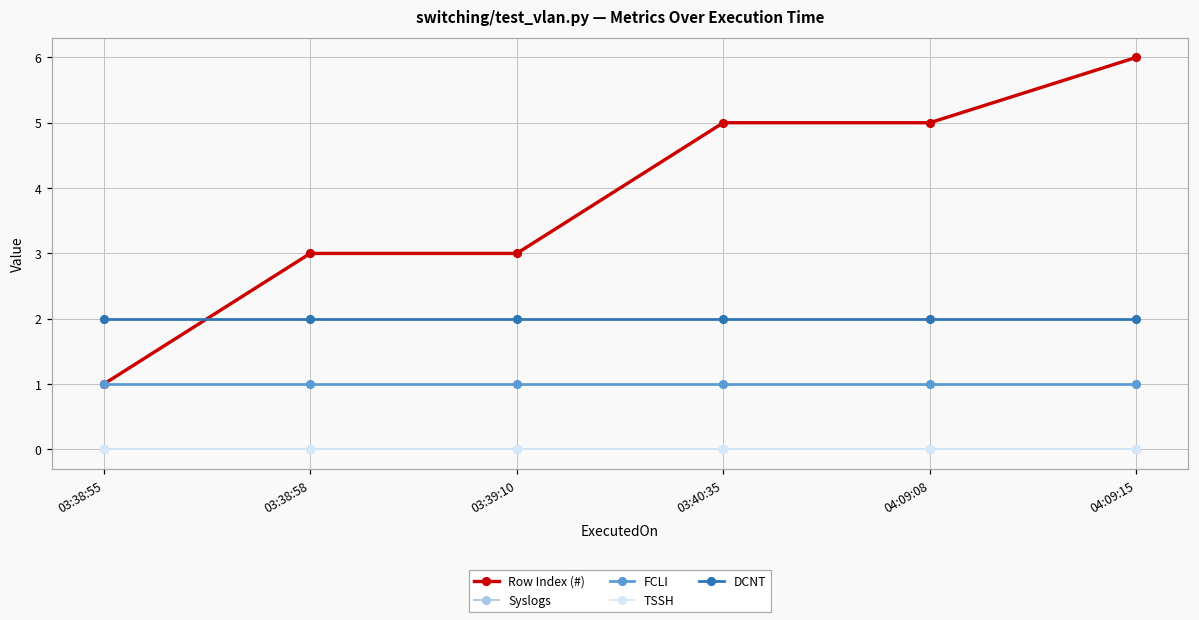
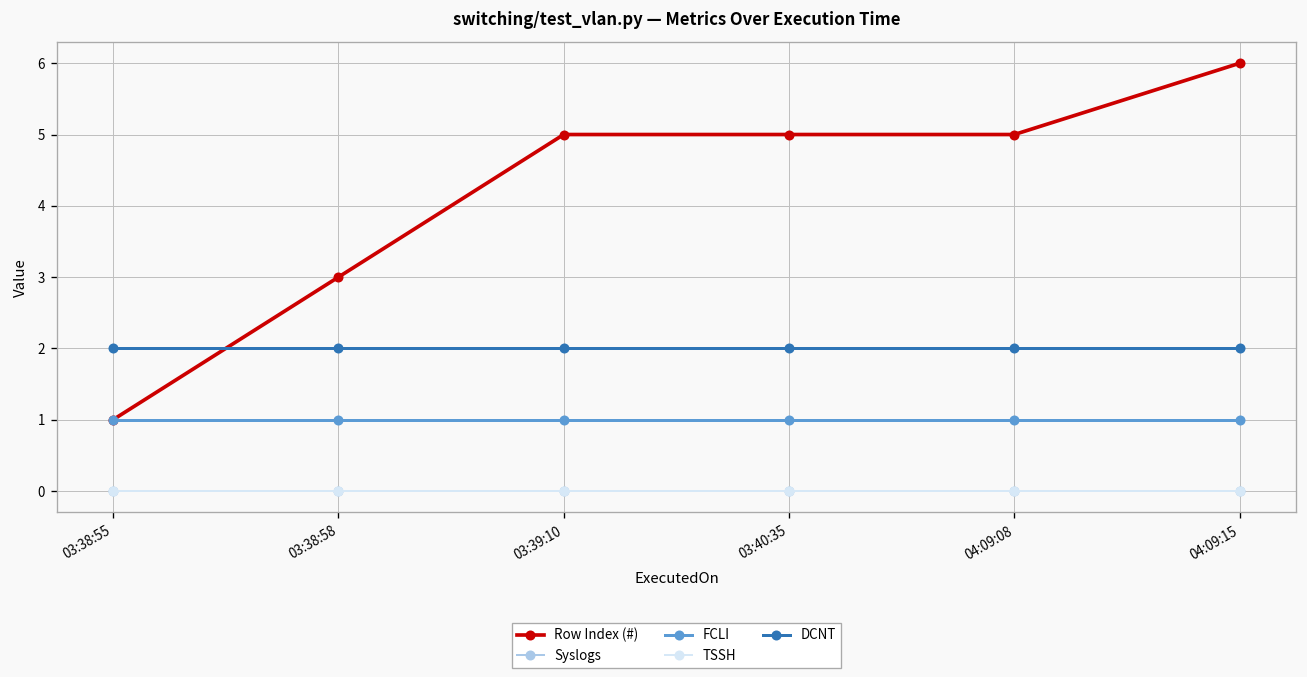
Row Index (#), 03:39:10: 3 -> 5
